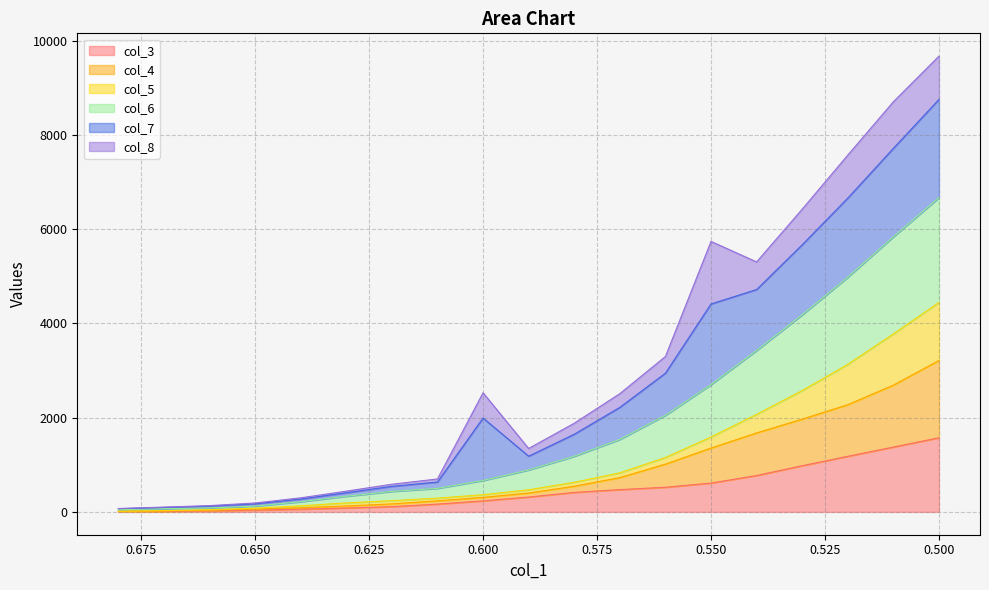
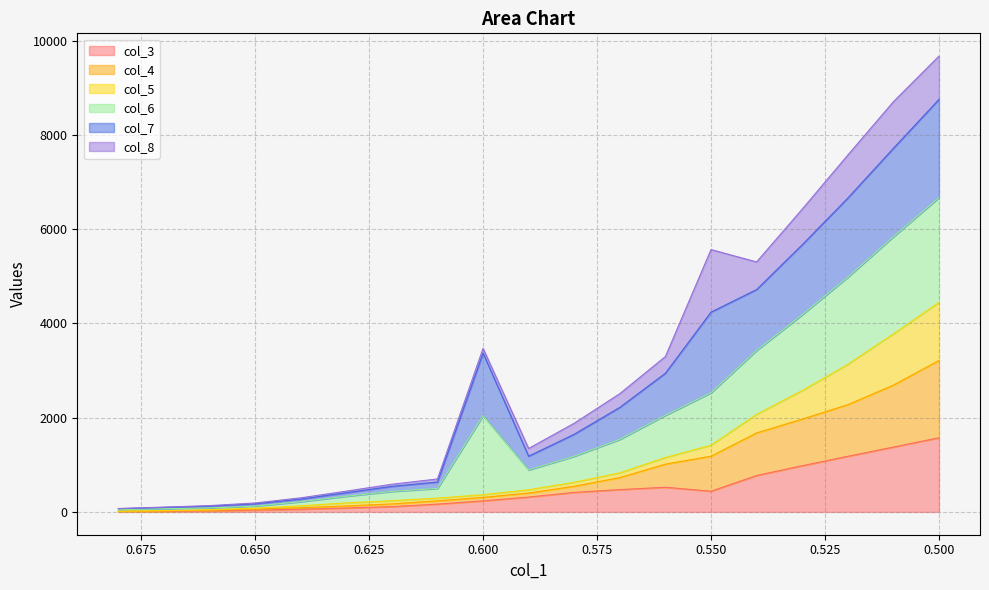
col_6, 0.600: 300 -> 1700
col_8, 0.600: 500 -> 100
col_3, 0.550: 600 -> 400
